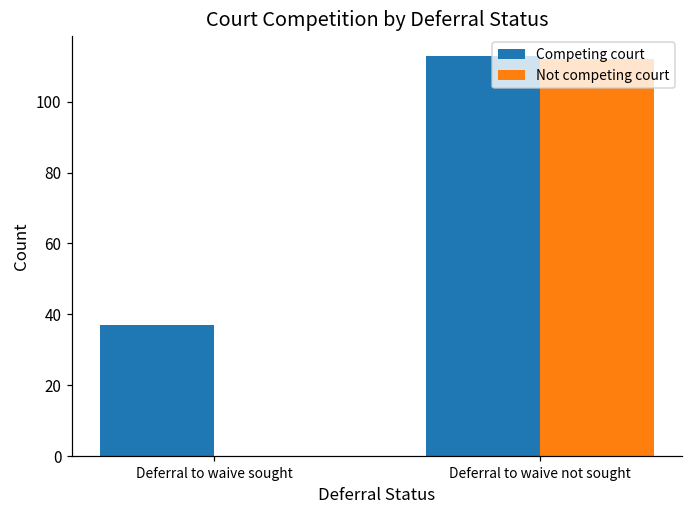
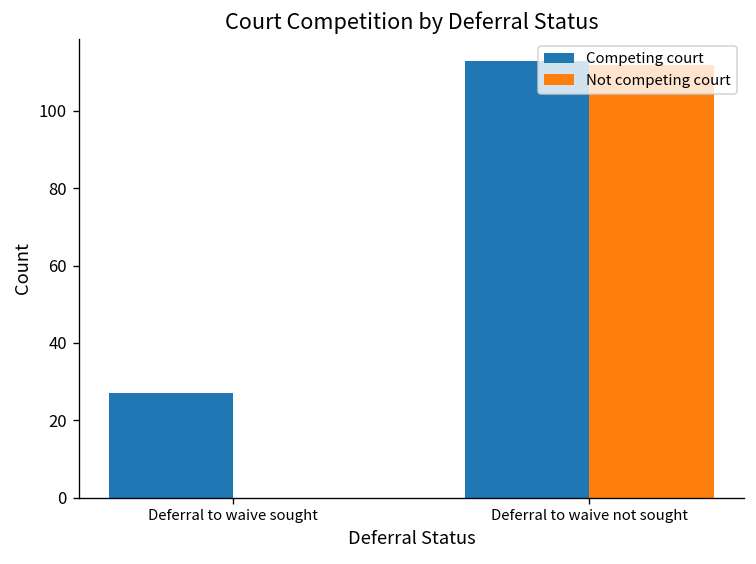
Competing court, Deferral to waive sought: 37 -> 27
